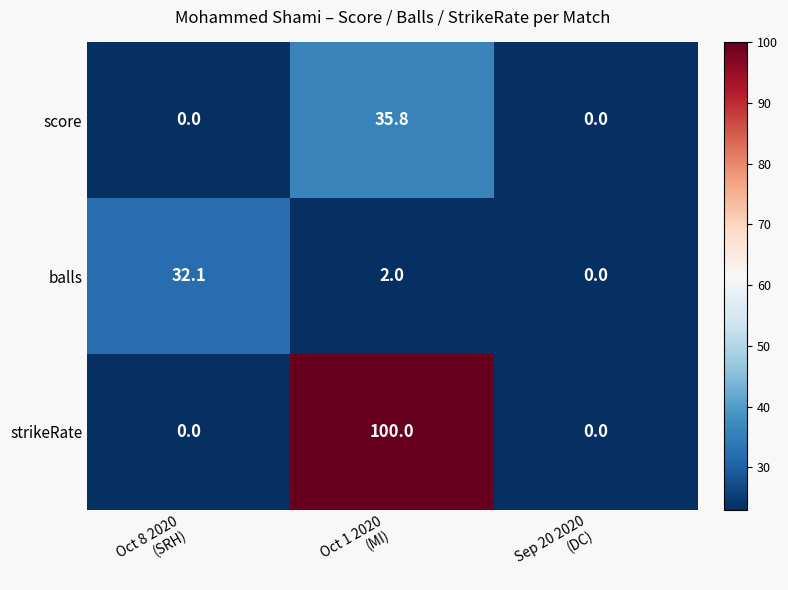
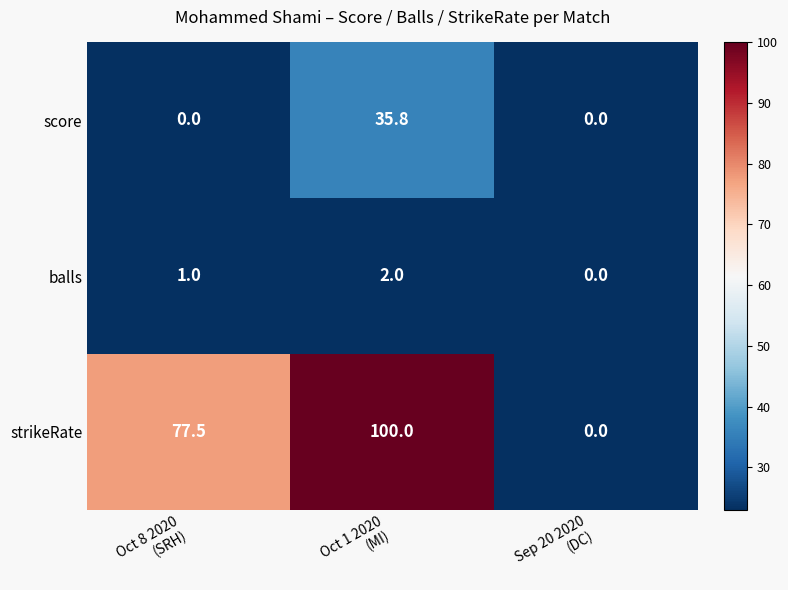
balls, Oct 8 2020 (SRH): 32.1 -> 1.0
strikeRate, Oct 8 2020 (SRH): 0.0 -> 77.5
